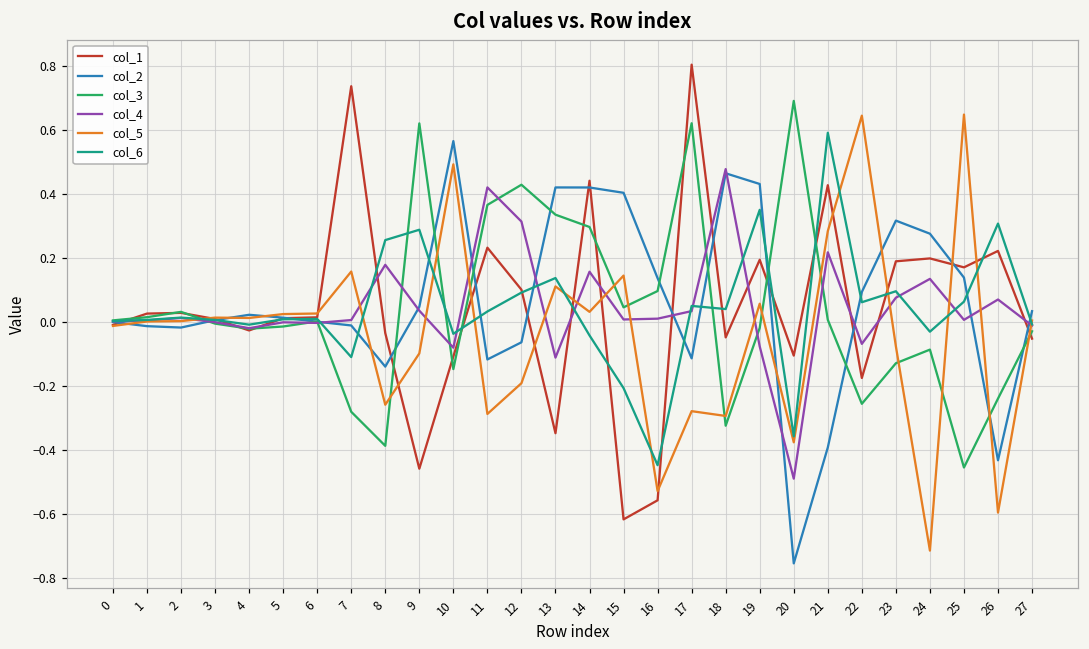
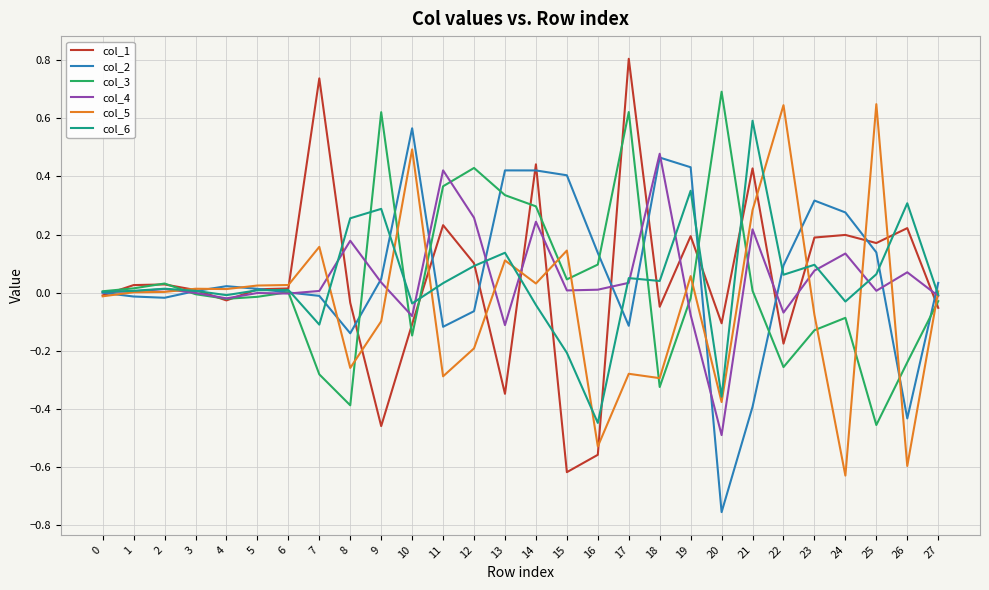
col_4, 12: 0.31 -> 0.26
col_4, 14: 0.16 -> 0.24
col_5, 24: -0.72 -> -0.63
